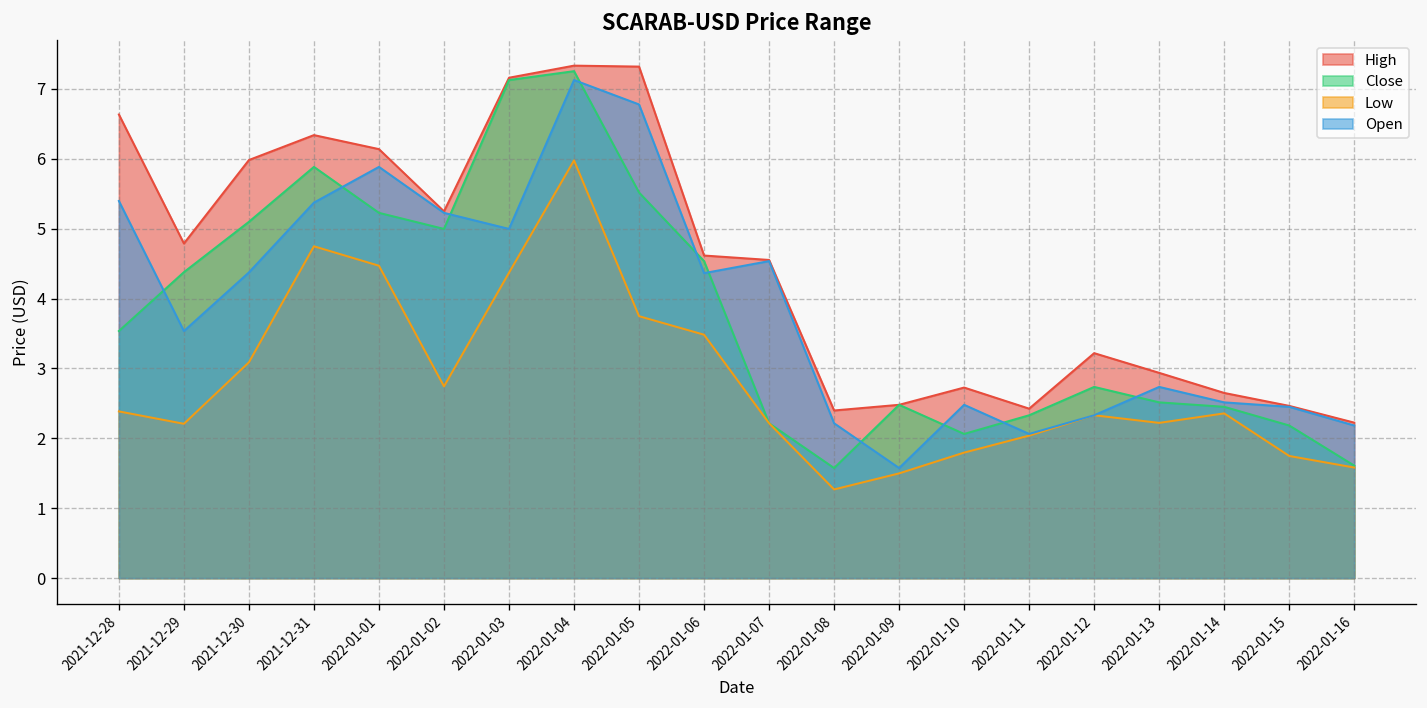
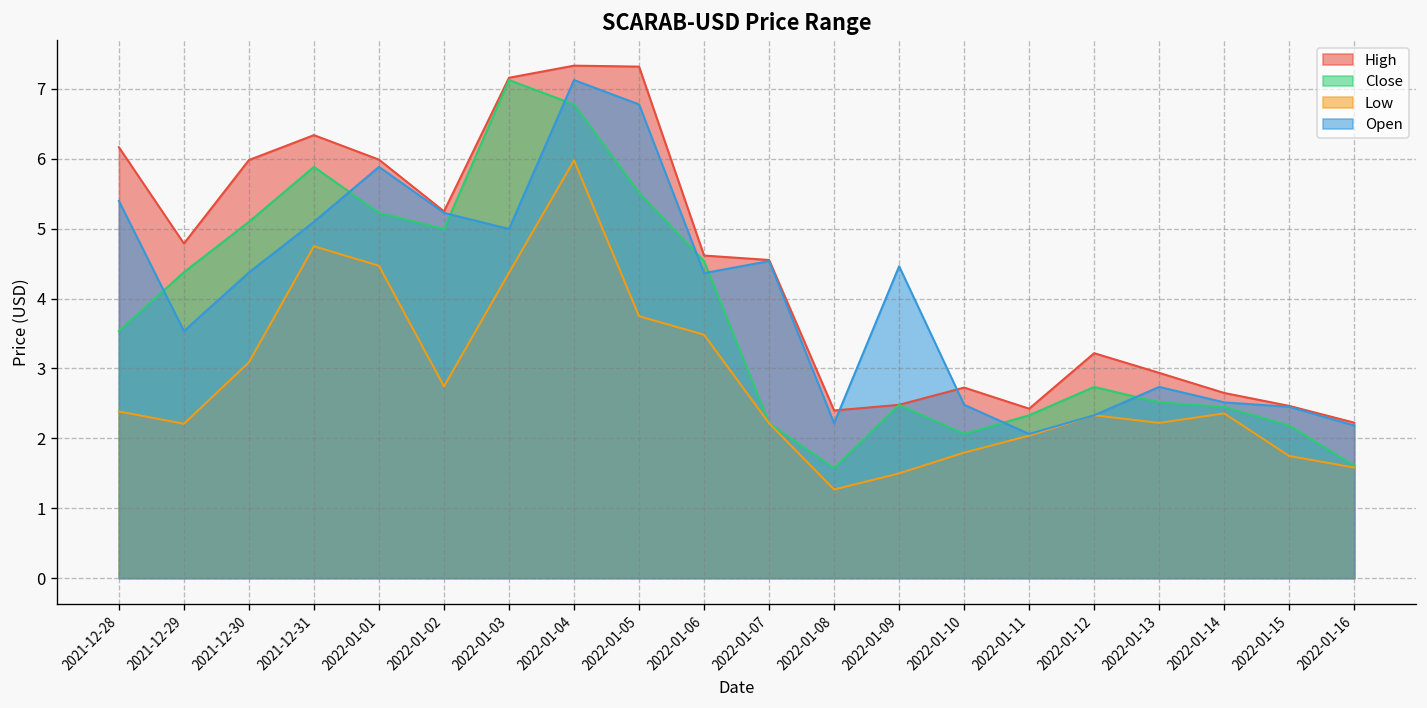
High, 2021-12-28: 6.6 -> 6.2
Open, 2021-12-31: 5.4 -> 5.1
High, 2022-01-01: 6.1 -> 6.0
Close, 2022-01-04: 7.3 -> 6.8
Open, 2022-01-09: 1.6 -> 4.5
